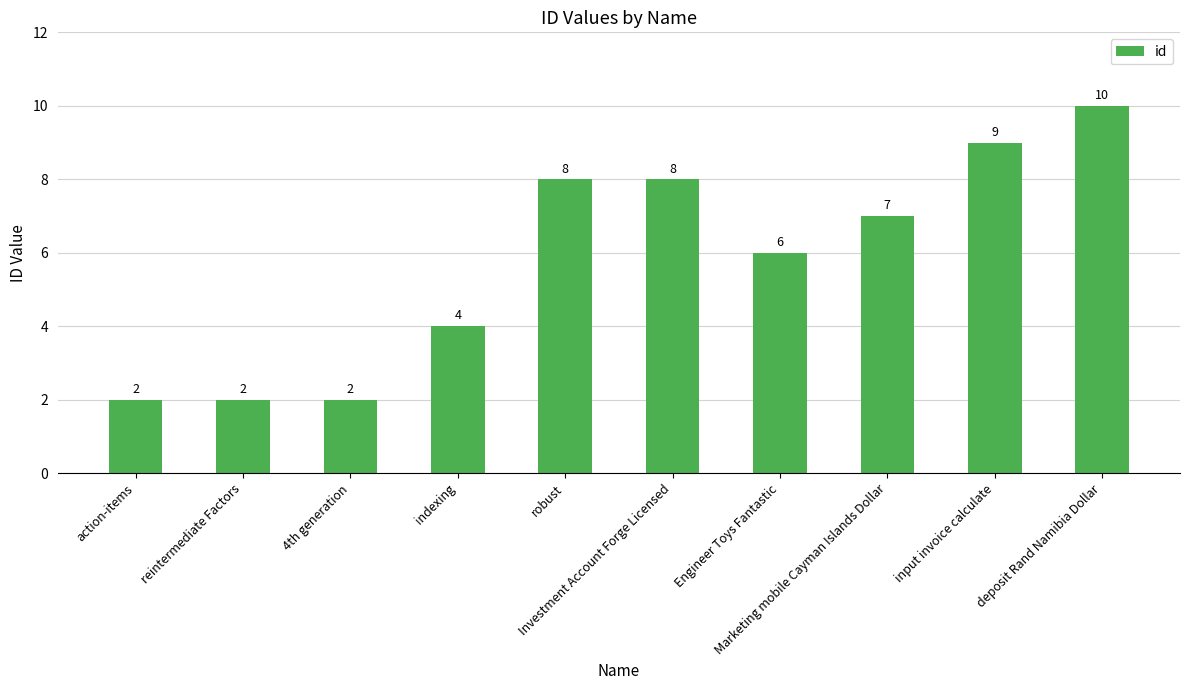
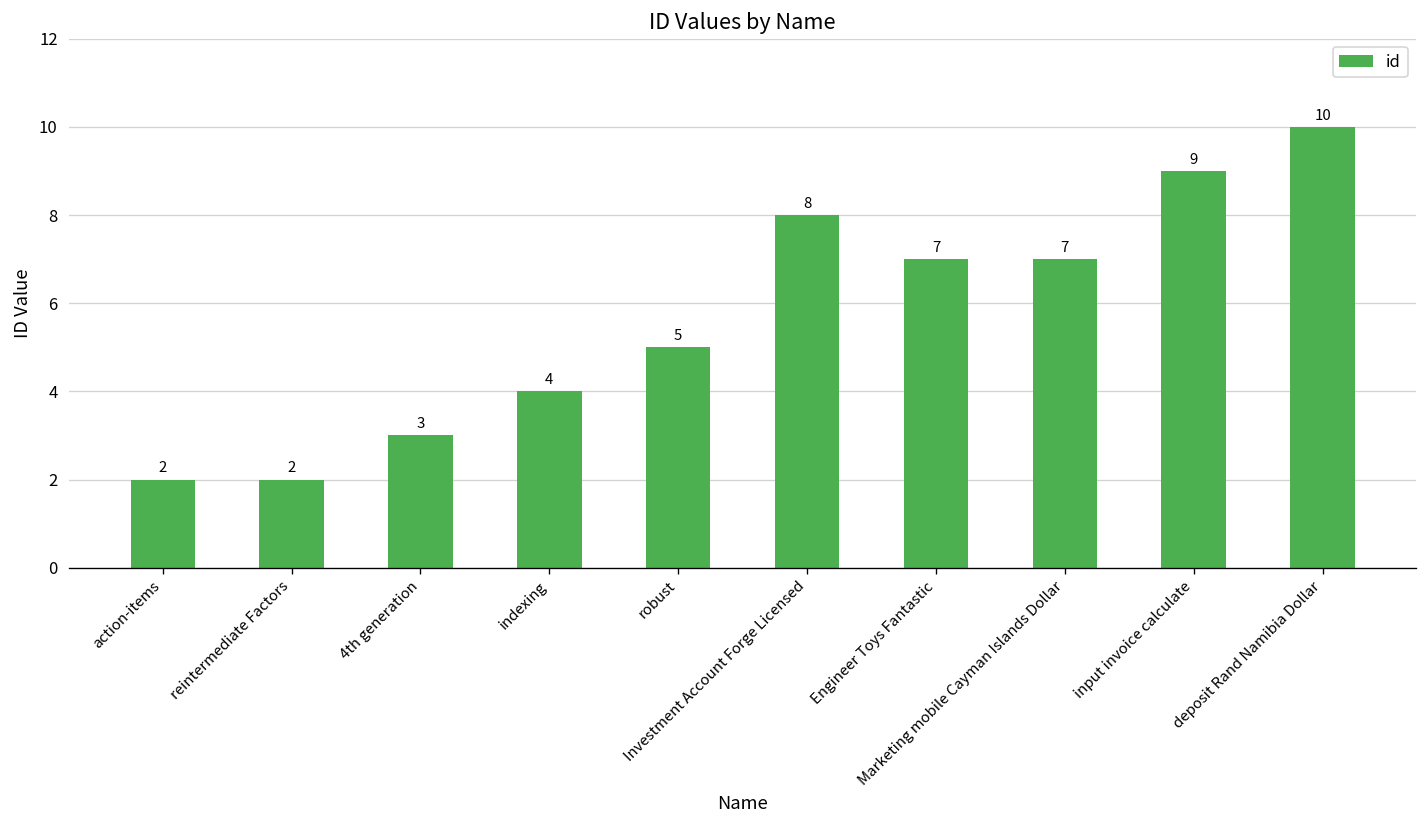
4th generation: 2 -> 3
robust: 8 -> 5
Engineer Toys Fantastic: 6 -> 7
